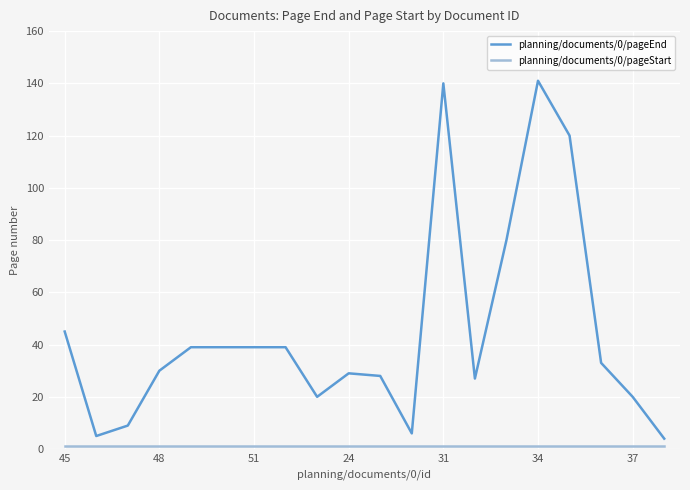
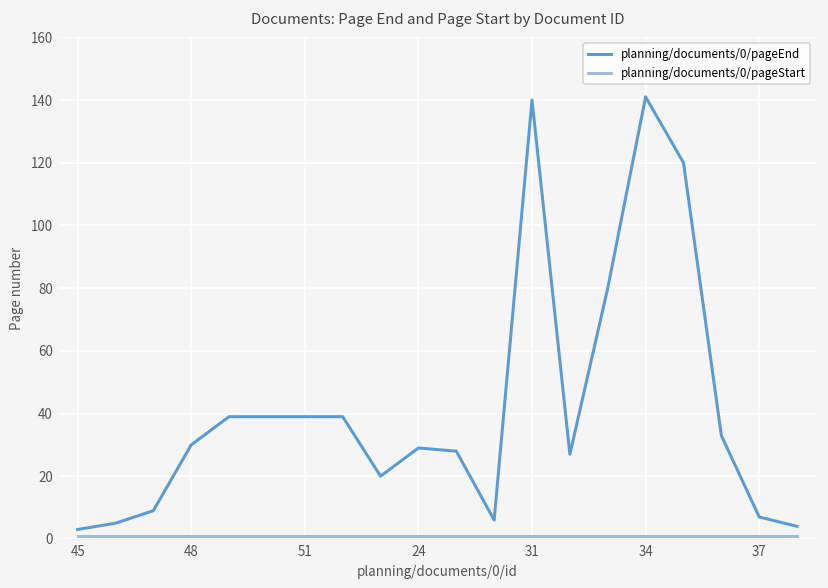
planning/documents/0/pageEnd, 45: 45 -> 3
planning/documents/0/pageEnd, 37: 20 -> 7
